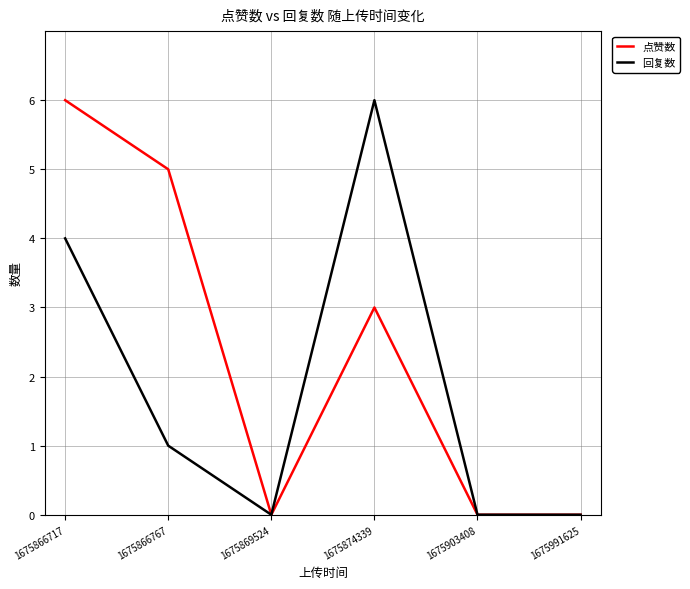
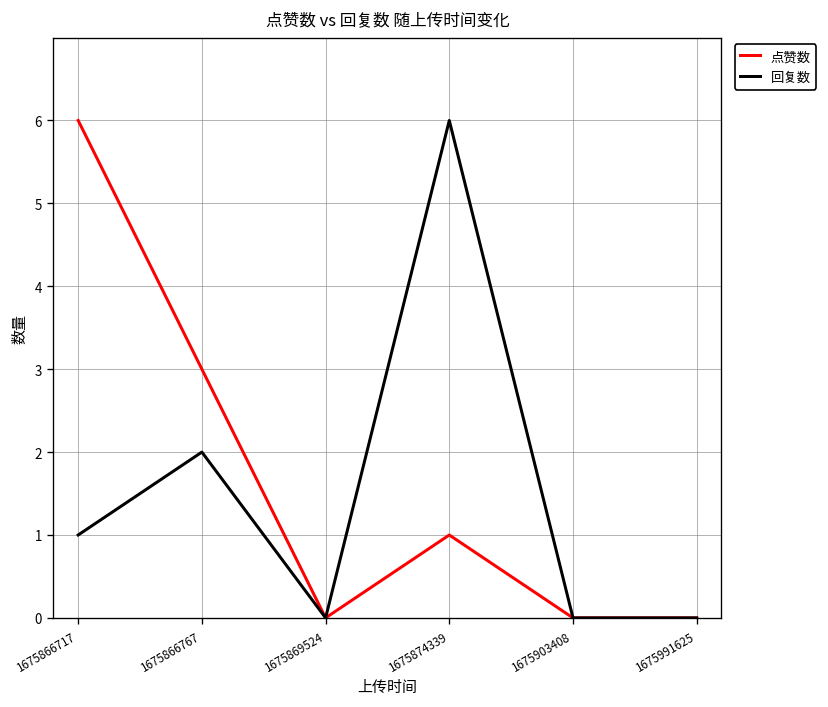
回复数, 1675866717: 4 -> 1
点赞数, 1675866767: 5 -> 3
回复数, 1675866767: 1 -> 2
点赞数, 1675874339: 3 -> 1
